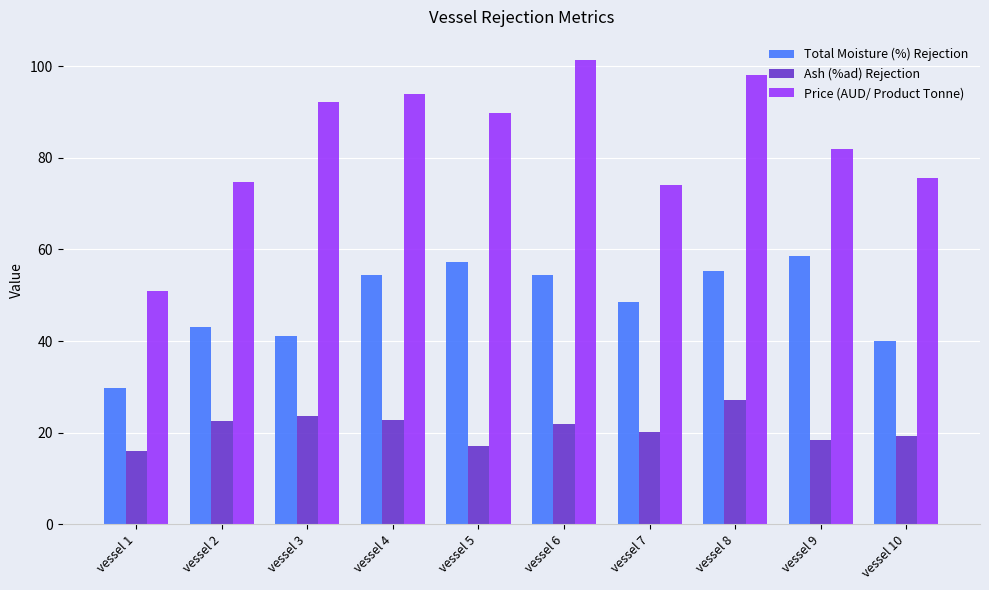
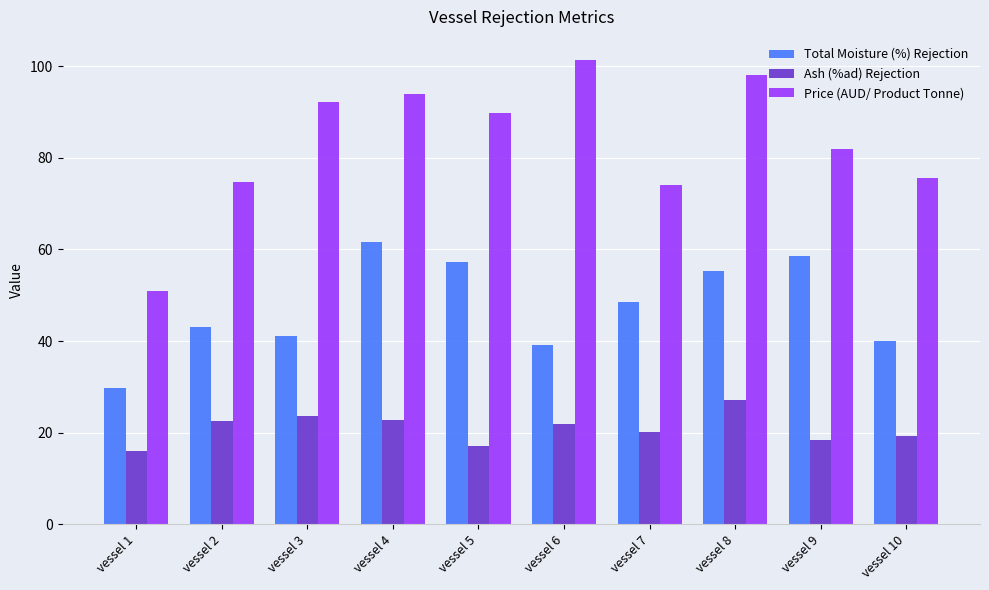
Total Moisture (%) Rejection, vessel 4: 54 -> 62
Total Moisture (%) Rejection, vessel 6: 54 -> 39
